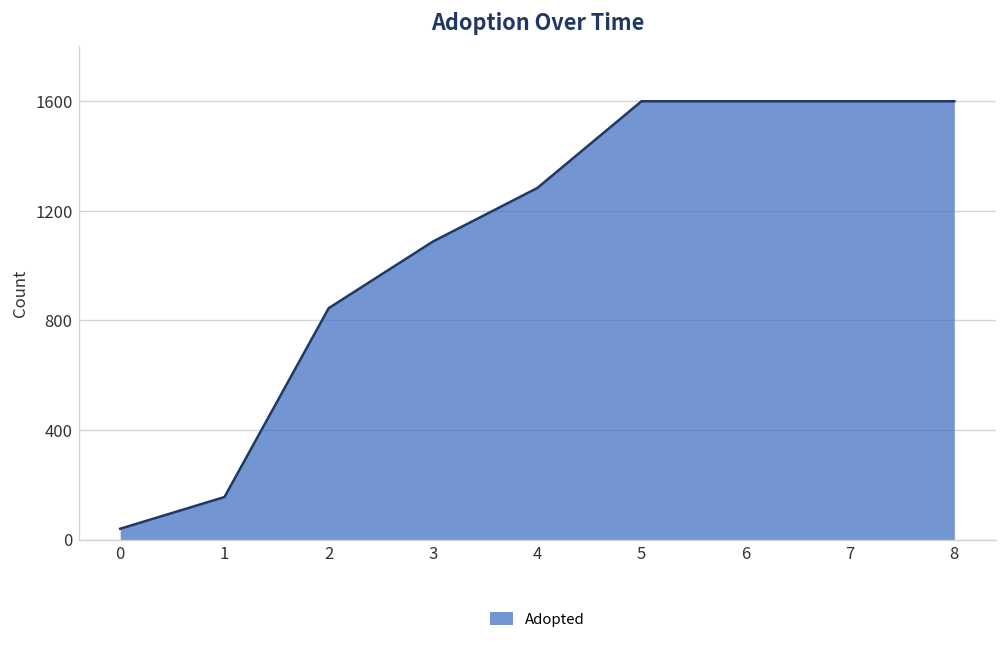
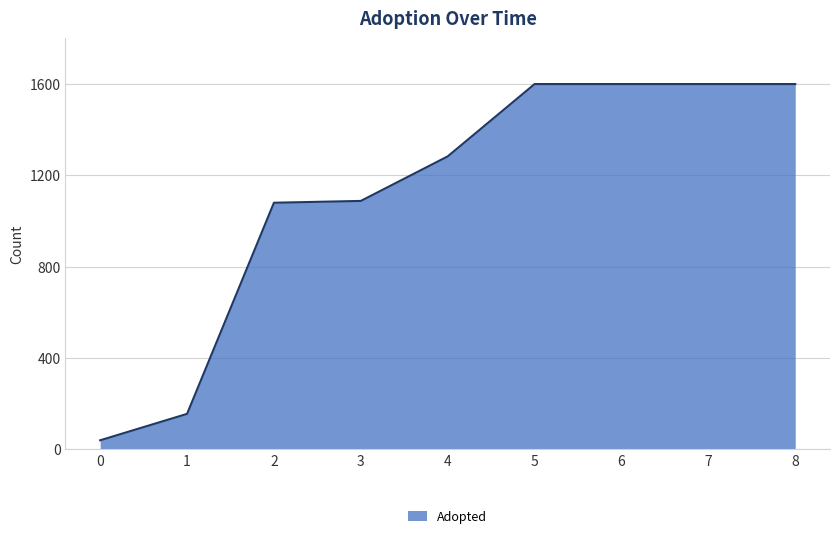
2: 850 -> 1080
